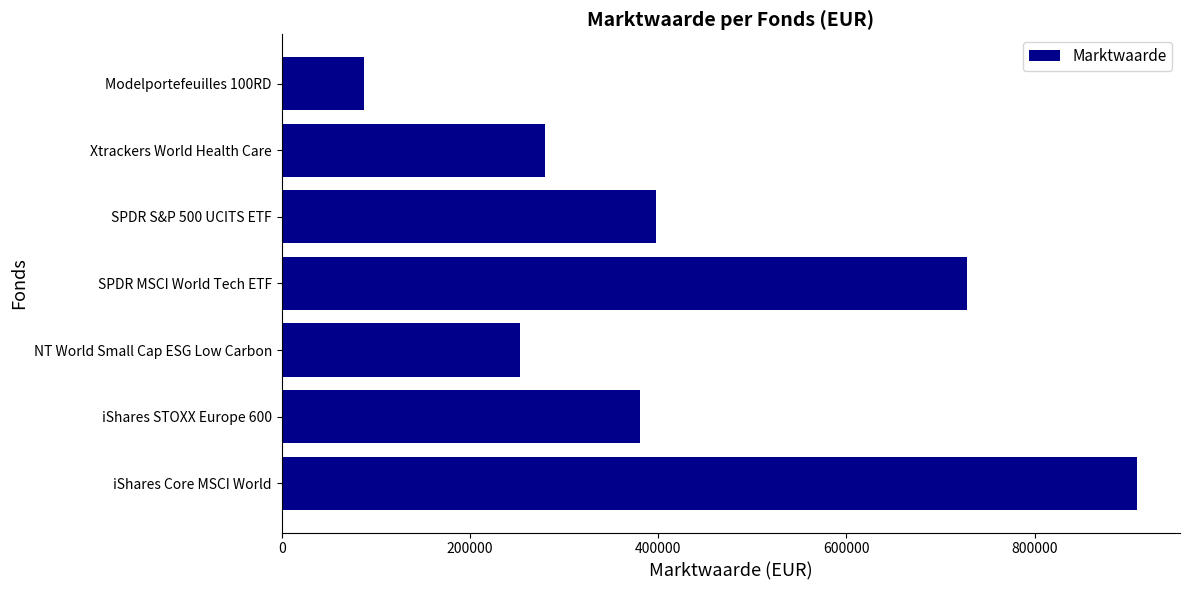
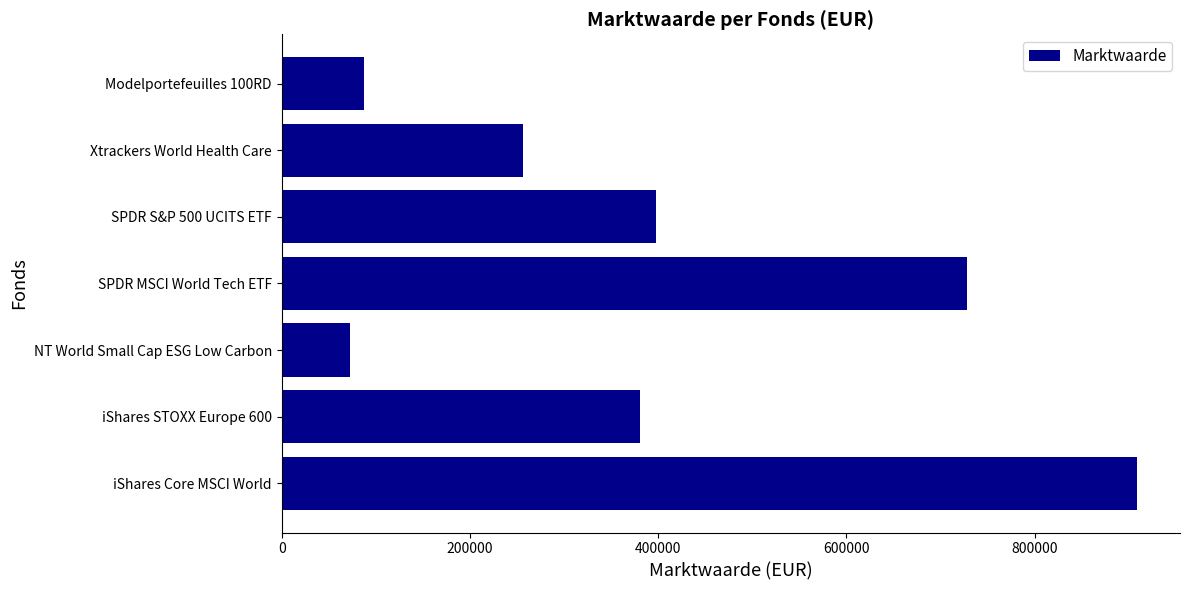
Xtrackers World Health Care: 280000 -> 260000
NT World Small Cap ESG Low Carbon: 250000 -> 70000
